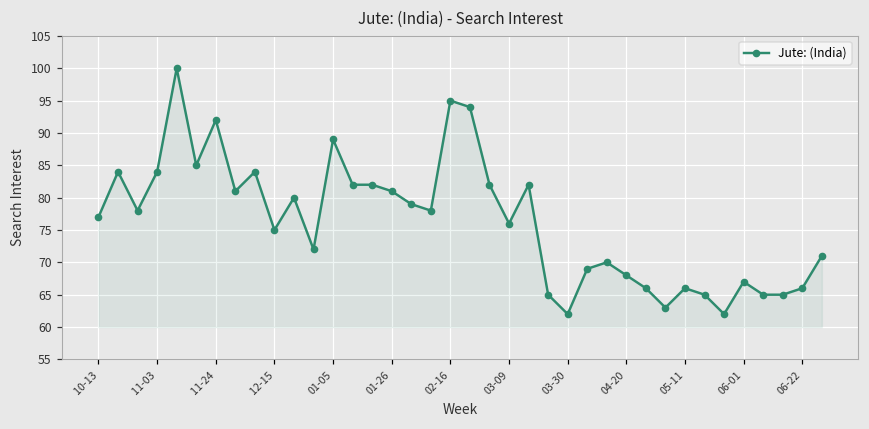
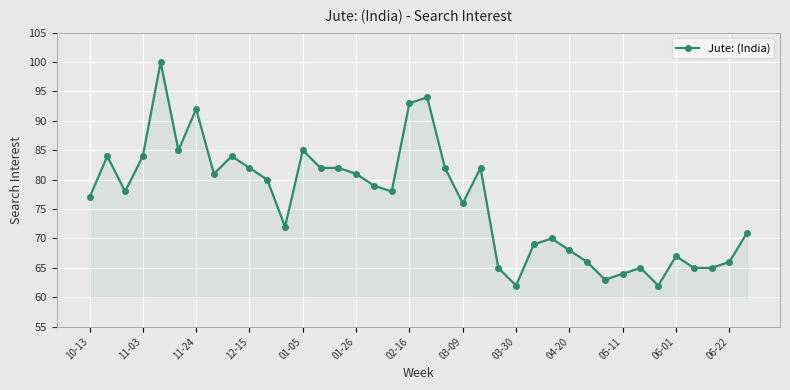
12-15: 75 -> 82
01-05: 89 -> 85
02-16: 95 -> 93
05-11: 66 -> 64
